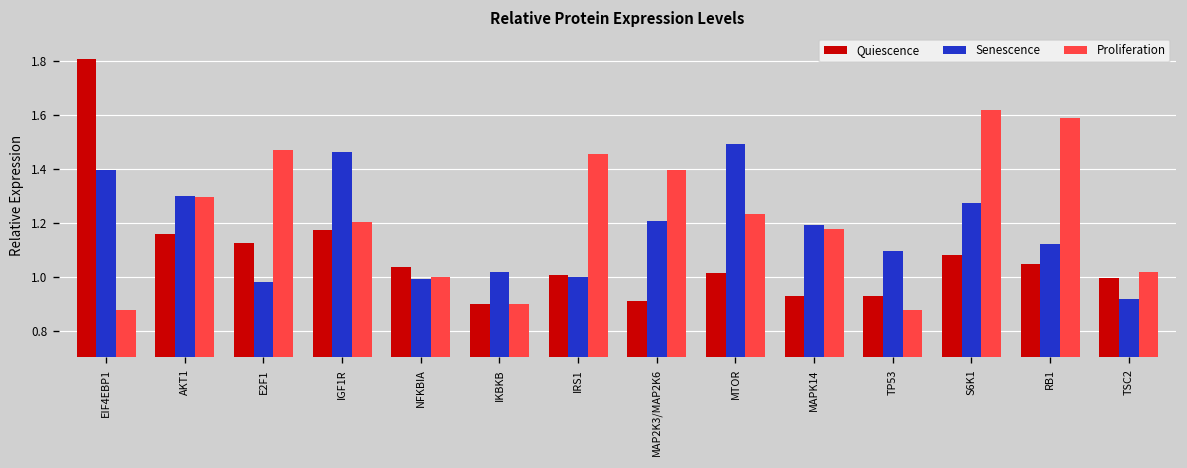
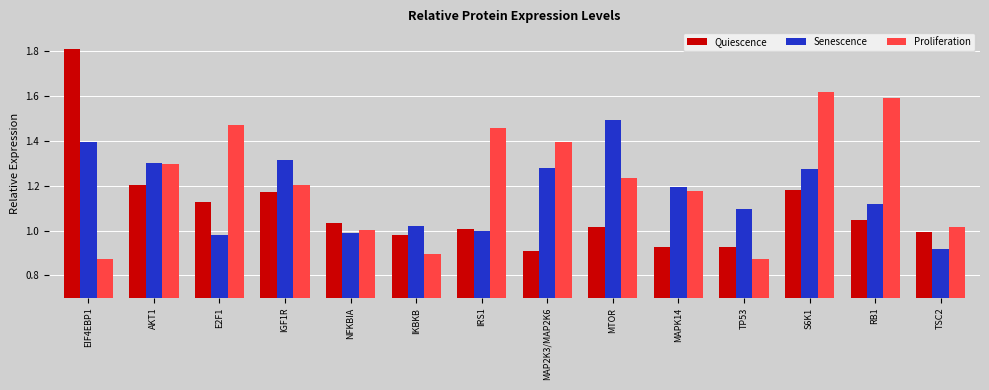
Quiescence, AKT1: 1.16 -> 1.20
Senescence, IGF1R: 1.46 -> 1.31
Quiescence, IKBKB: 0.90 -> 0.98
Senescence, MAP2K3/MAP2K6: 1.21 -> 1.28
Quiescence, S6K1: 1.08 -> 1.18
